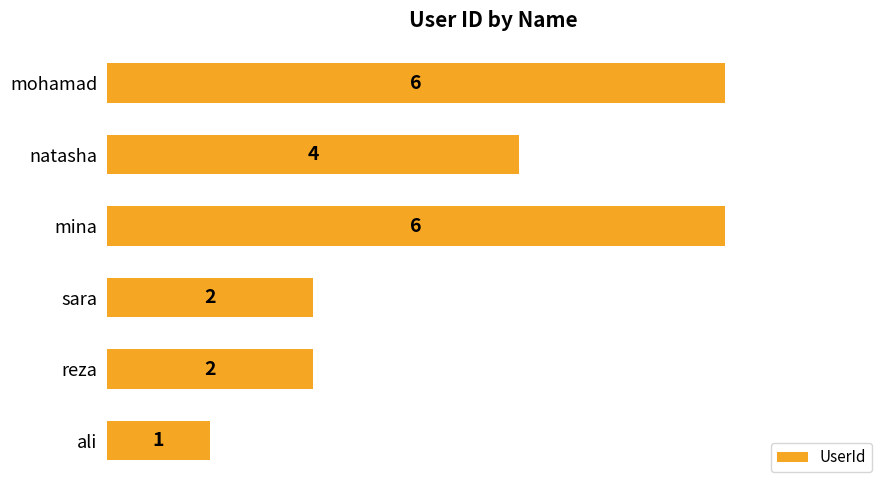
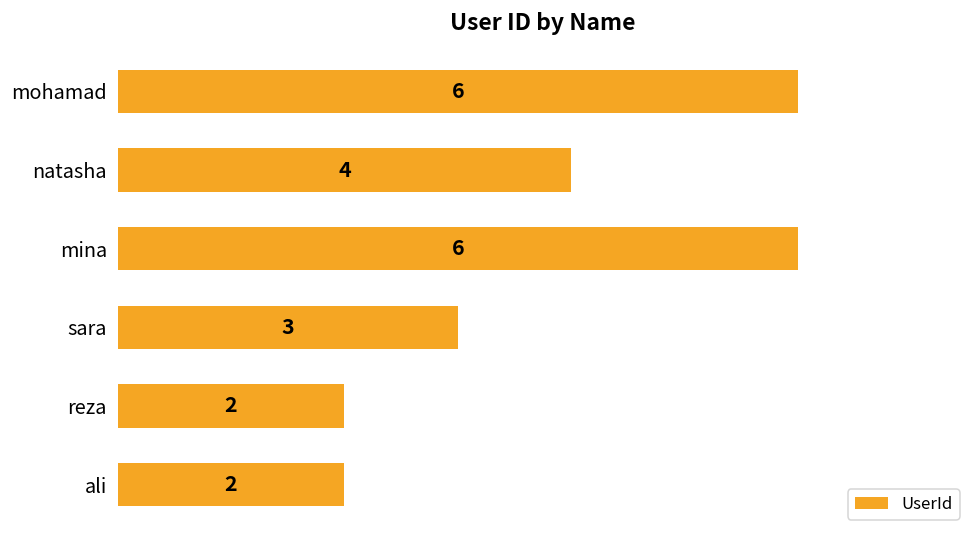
sara: 2 -> 3
ali: 1 -> 2
